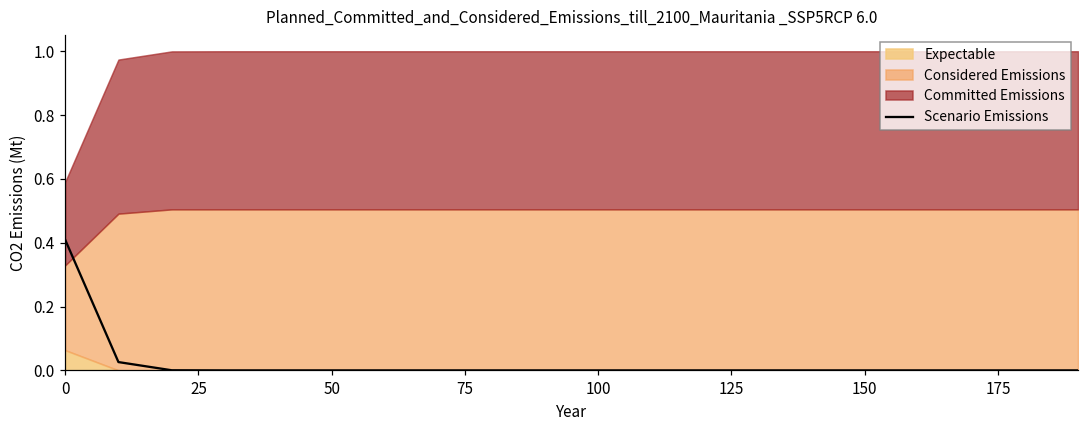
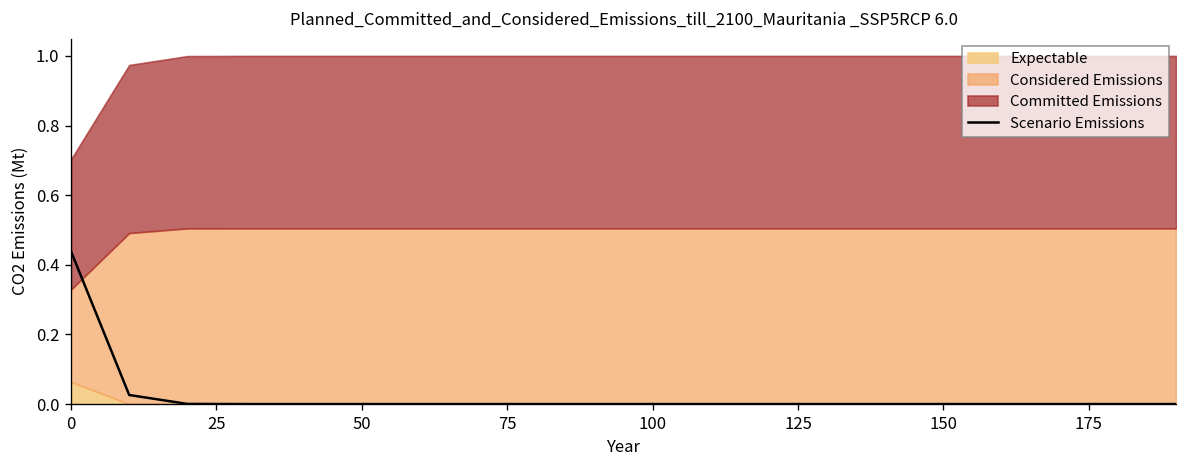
Scenario Emissions, 0: 0.41 -> 0.44
Committed Emissions, 0: 0.26 -> 0.37
